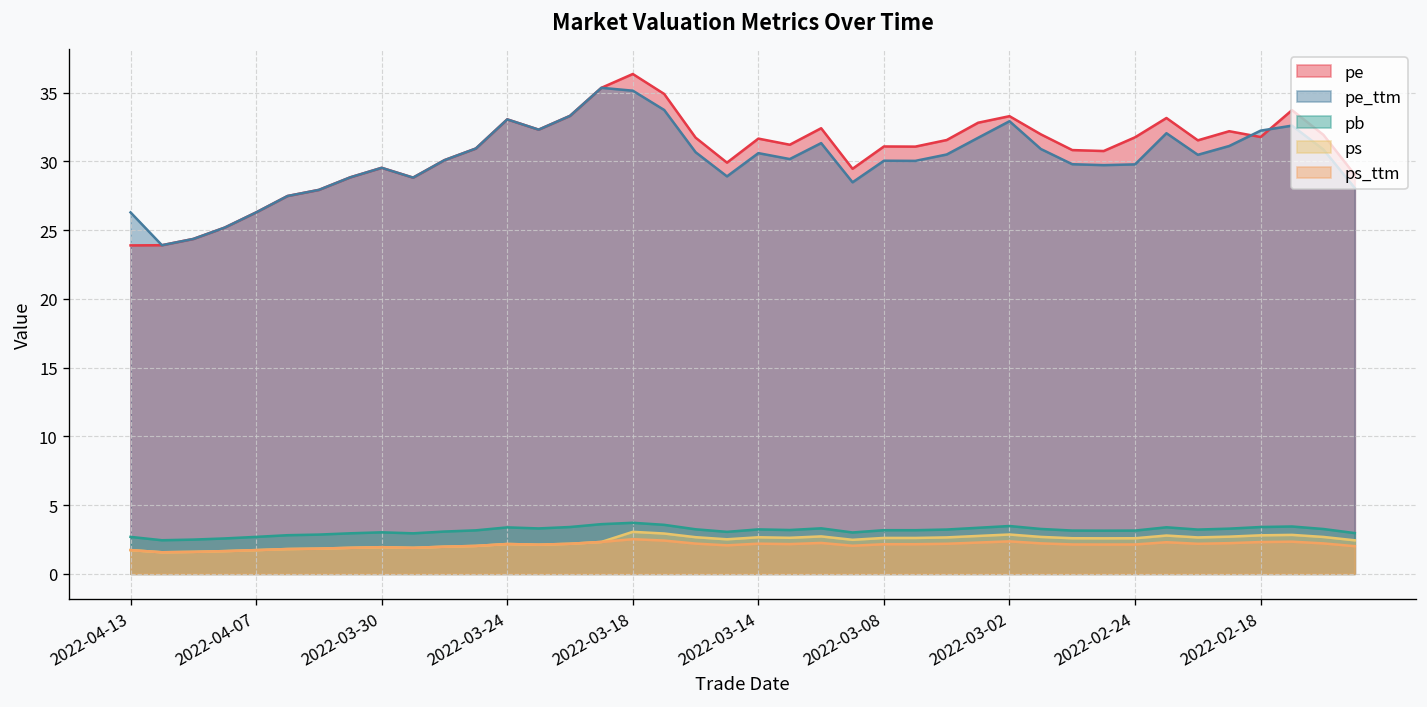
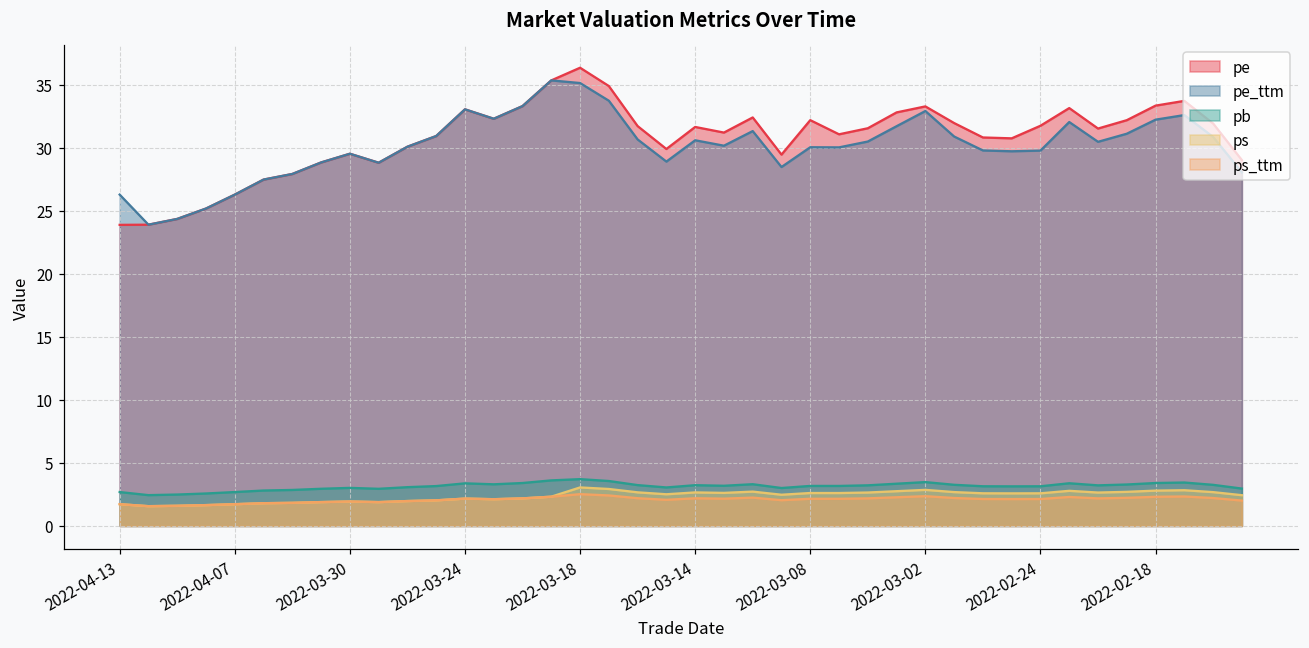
pe, 2022-03-08: 31.1 -> 32.2
pe, 2022-02-18: 31.8 -> 33.3
